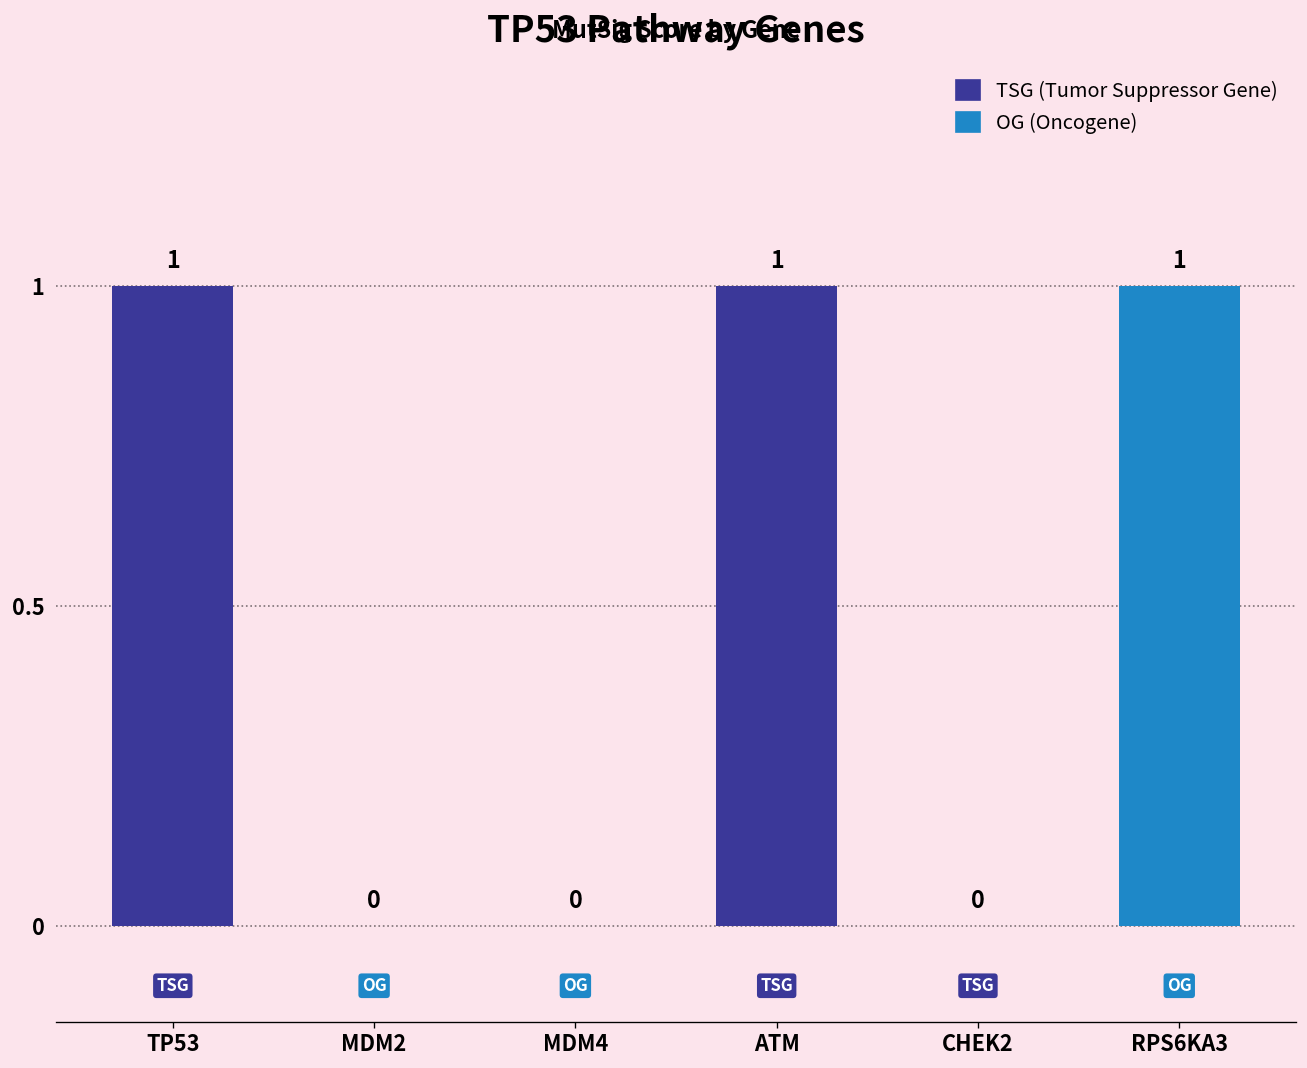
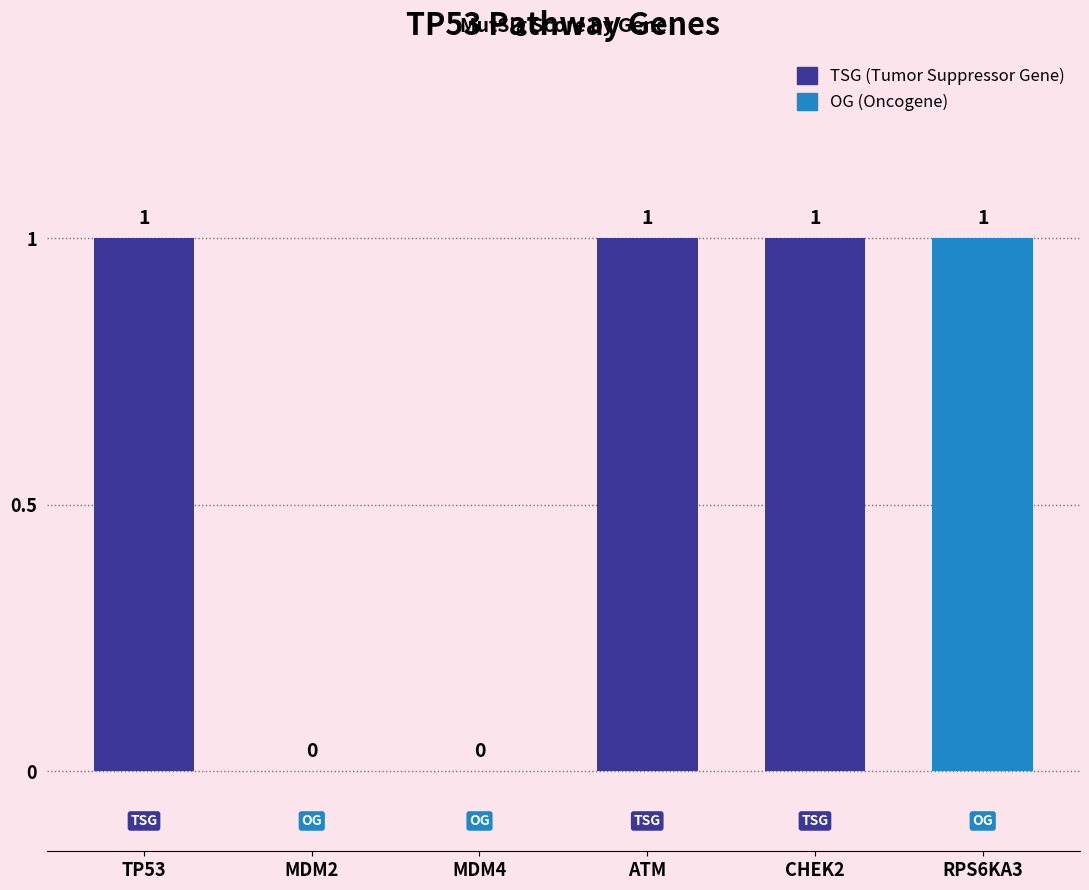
CHEK2: 0 -> 1
